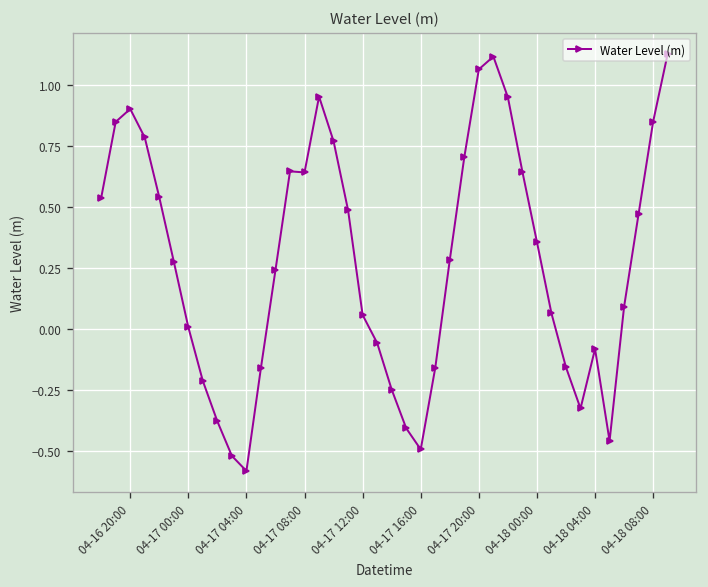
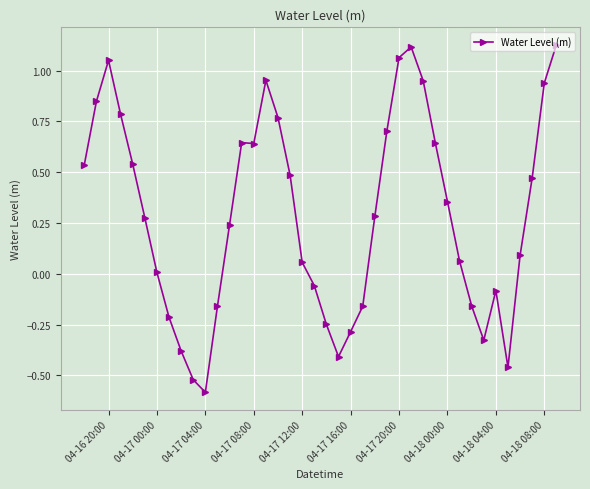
04-16 20:00: 0.90 -> 1.05
04-17 16:00: -0.49 -> -0.28
04-18 08:00: 0.85 -> 0.94
